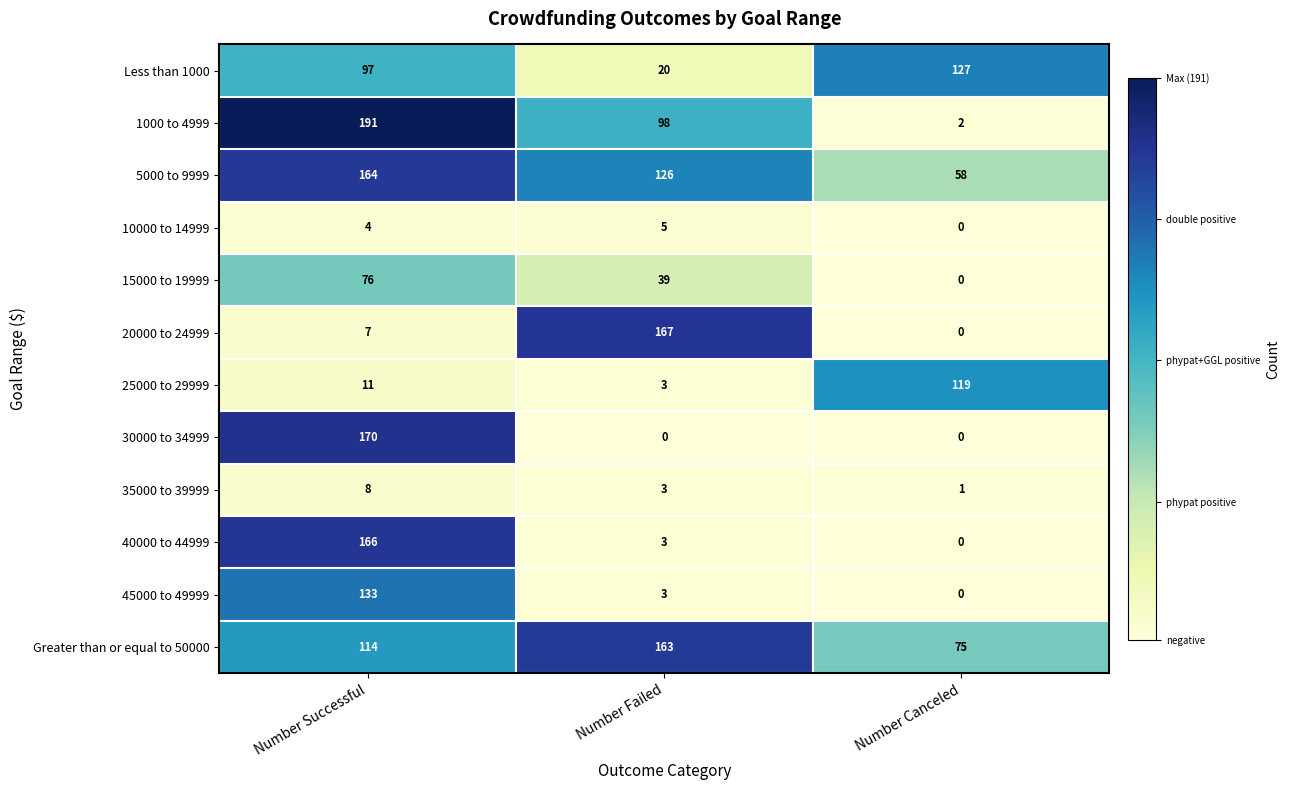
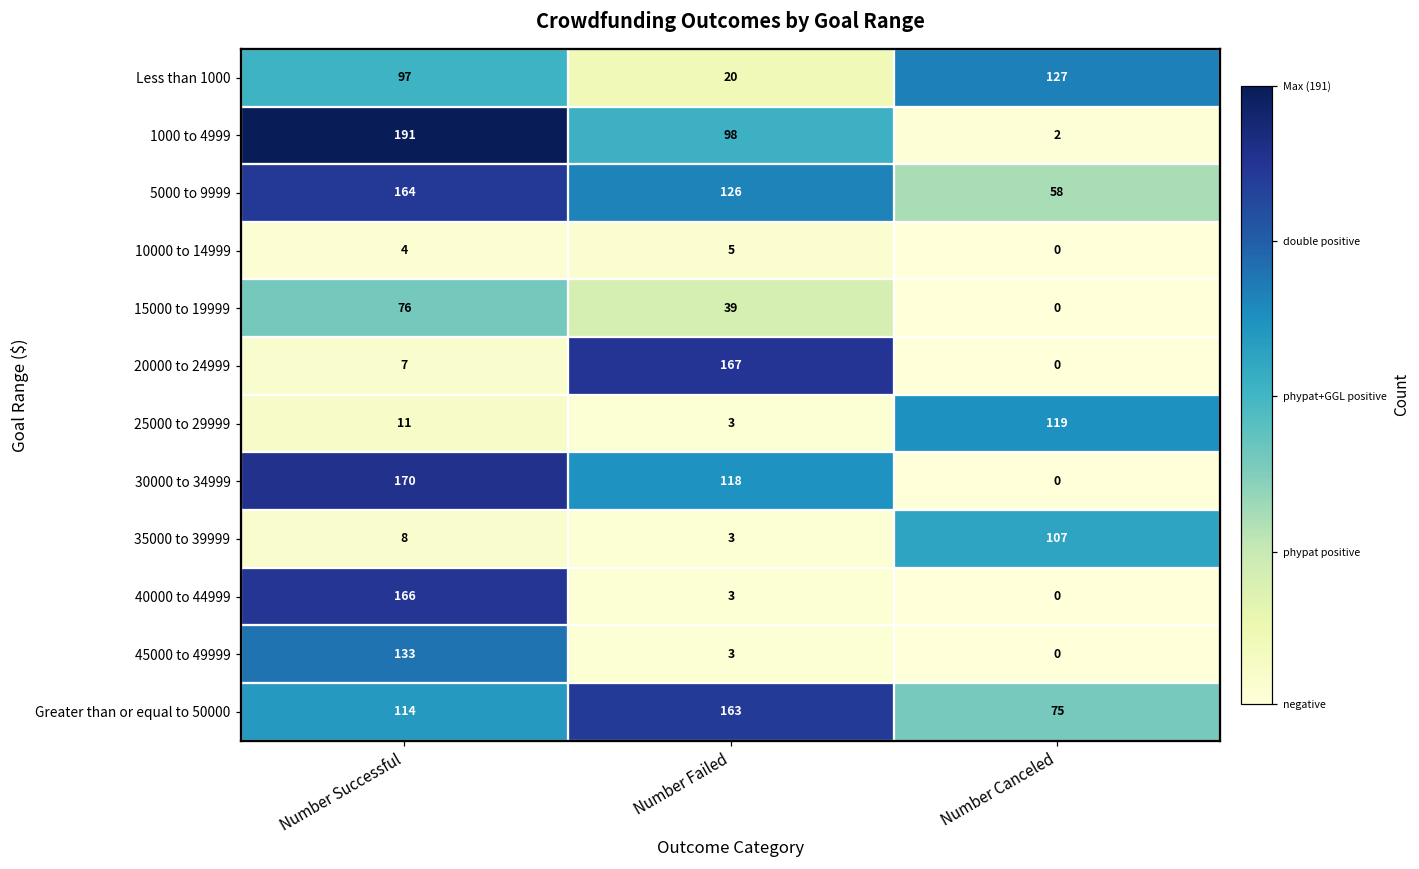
30000 to 34999, Number Failed: 0 -> 118
35000 to 39999, Number Canceled: 1 -> 107
